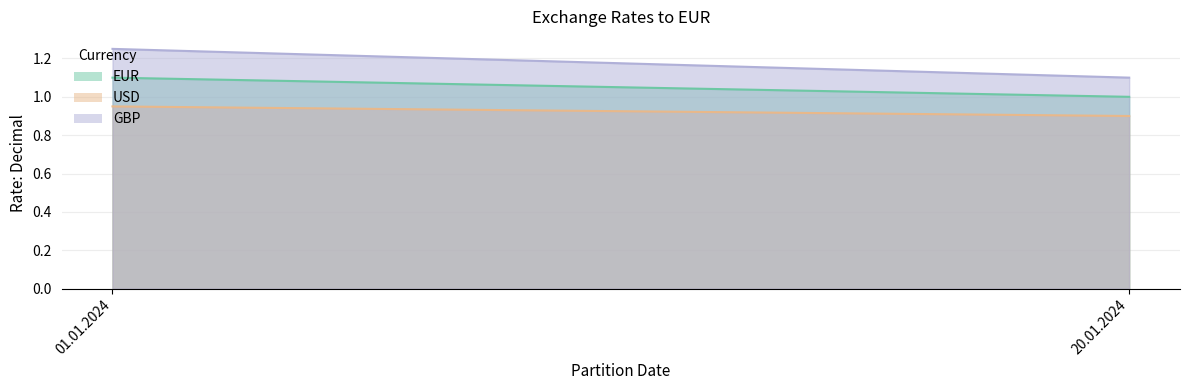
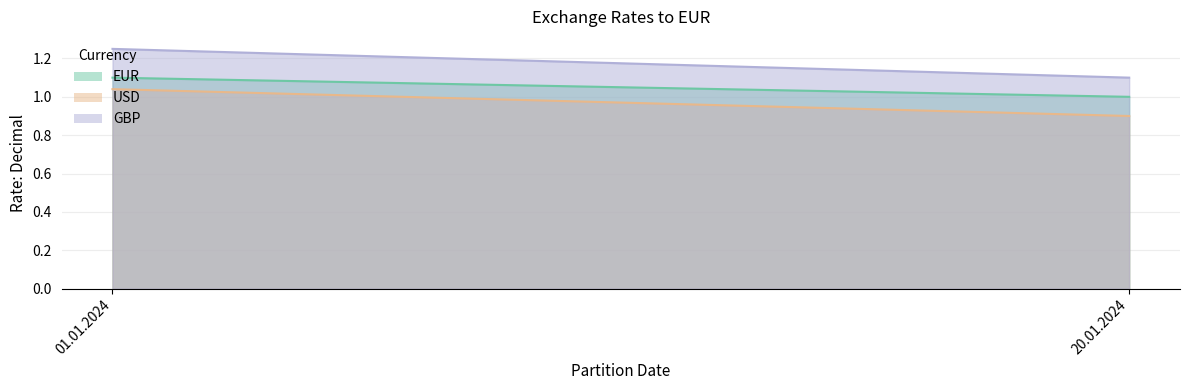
USD, 01.01.2024: 0.95 -> 1.04
